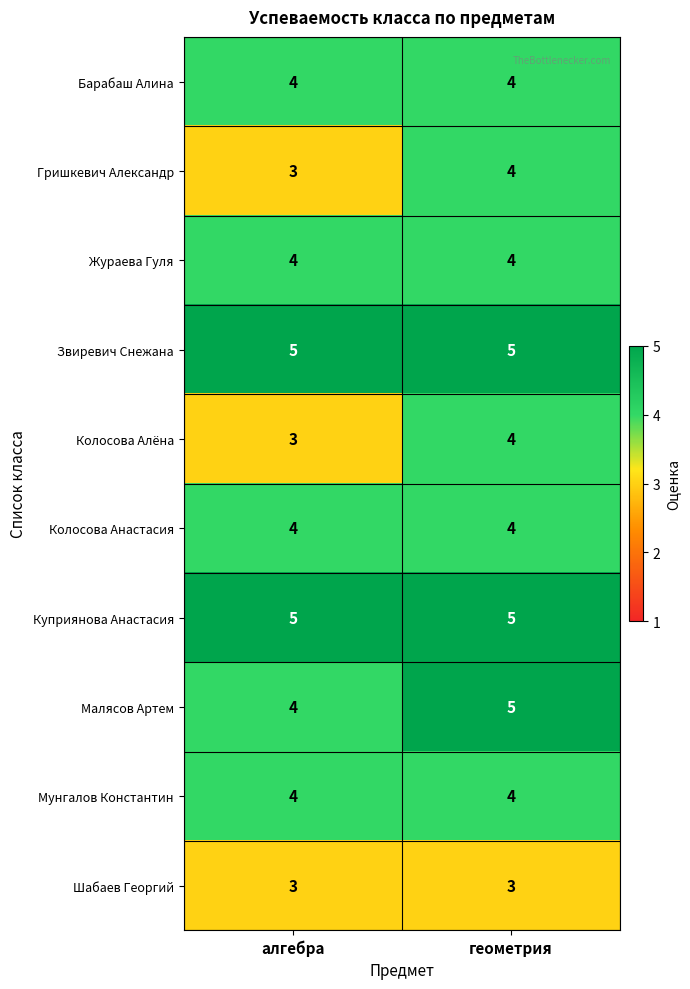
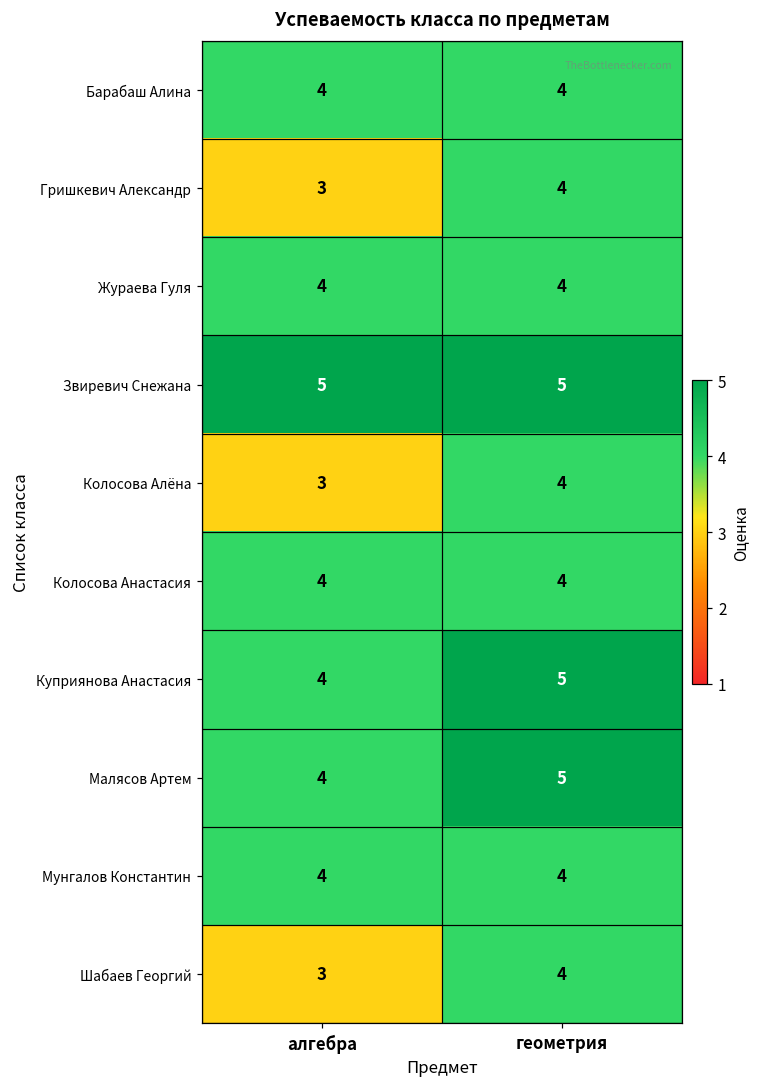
Куприянова Анастасия, алгебра: 5 -> 4
Шабаев Георгий, геометрия: 3 -> 4
